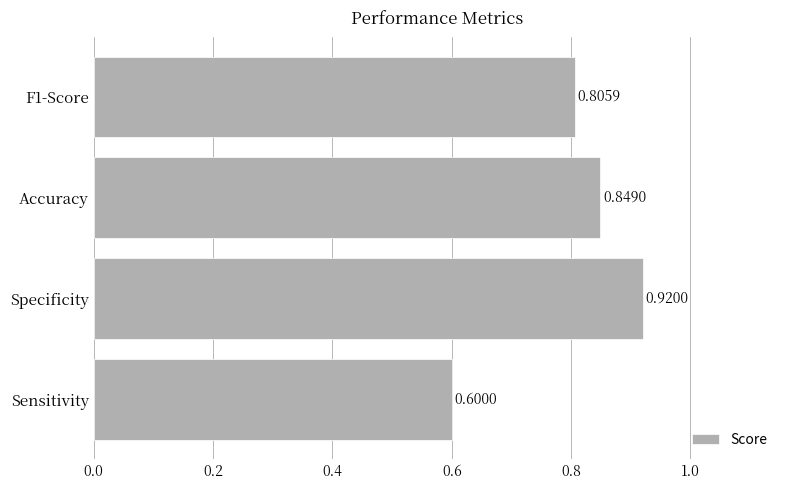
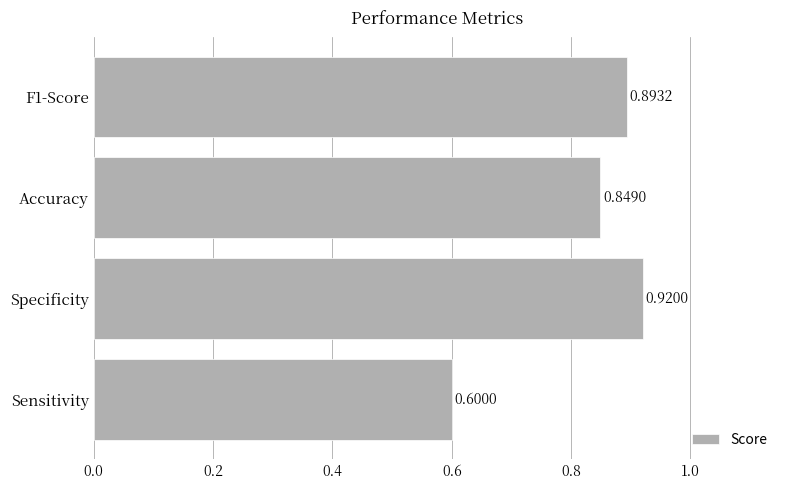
F1-Score: 0.8059 -> 0.8932
